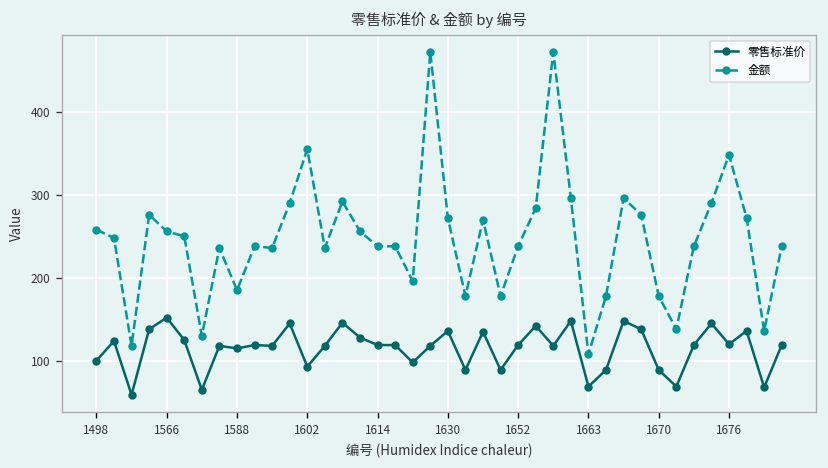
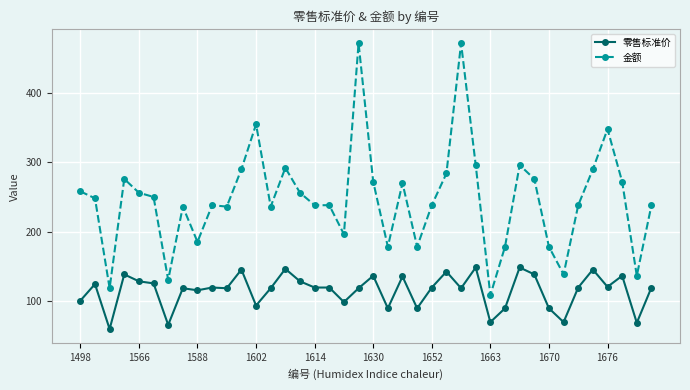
零售标准价, 1566: 150 -> 130
